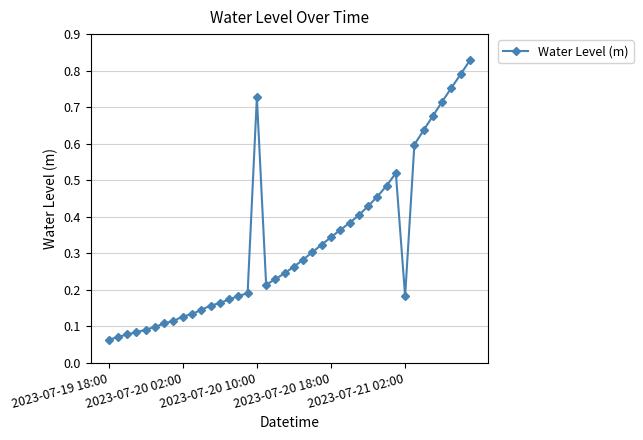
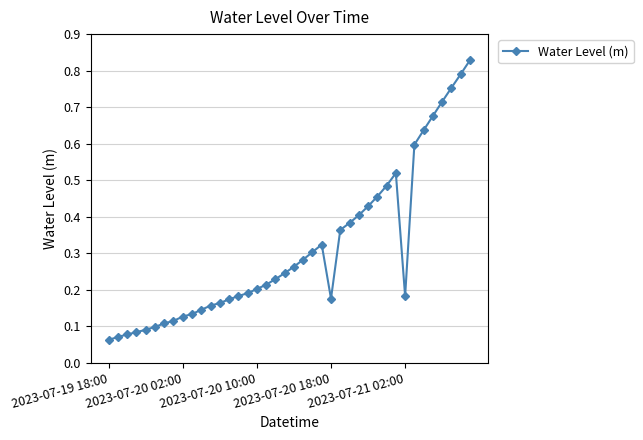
2023-07-20 10:00: 0.73 -> 0.20
2023-07-20 18:00: 0.34 -> 0.18
